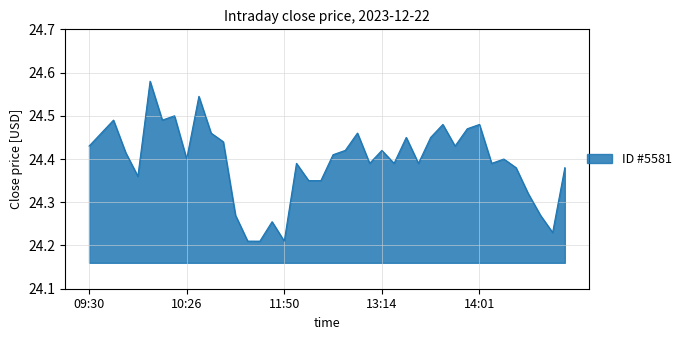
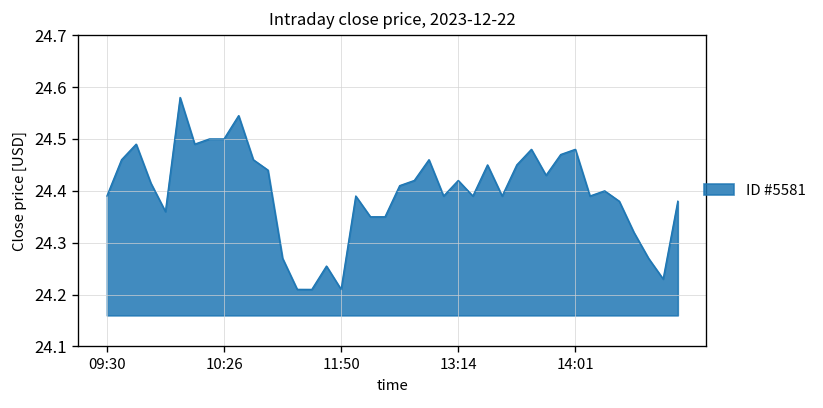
09:30: 24.43 -> 24.39
10:26: 24.4 -> 24.5
